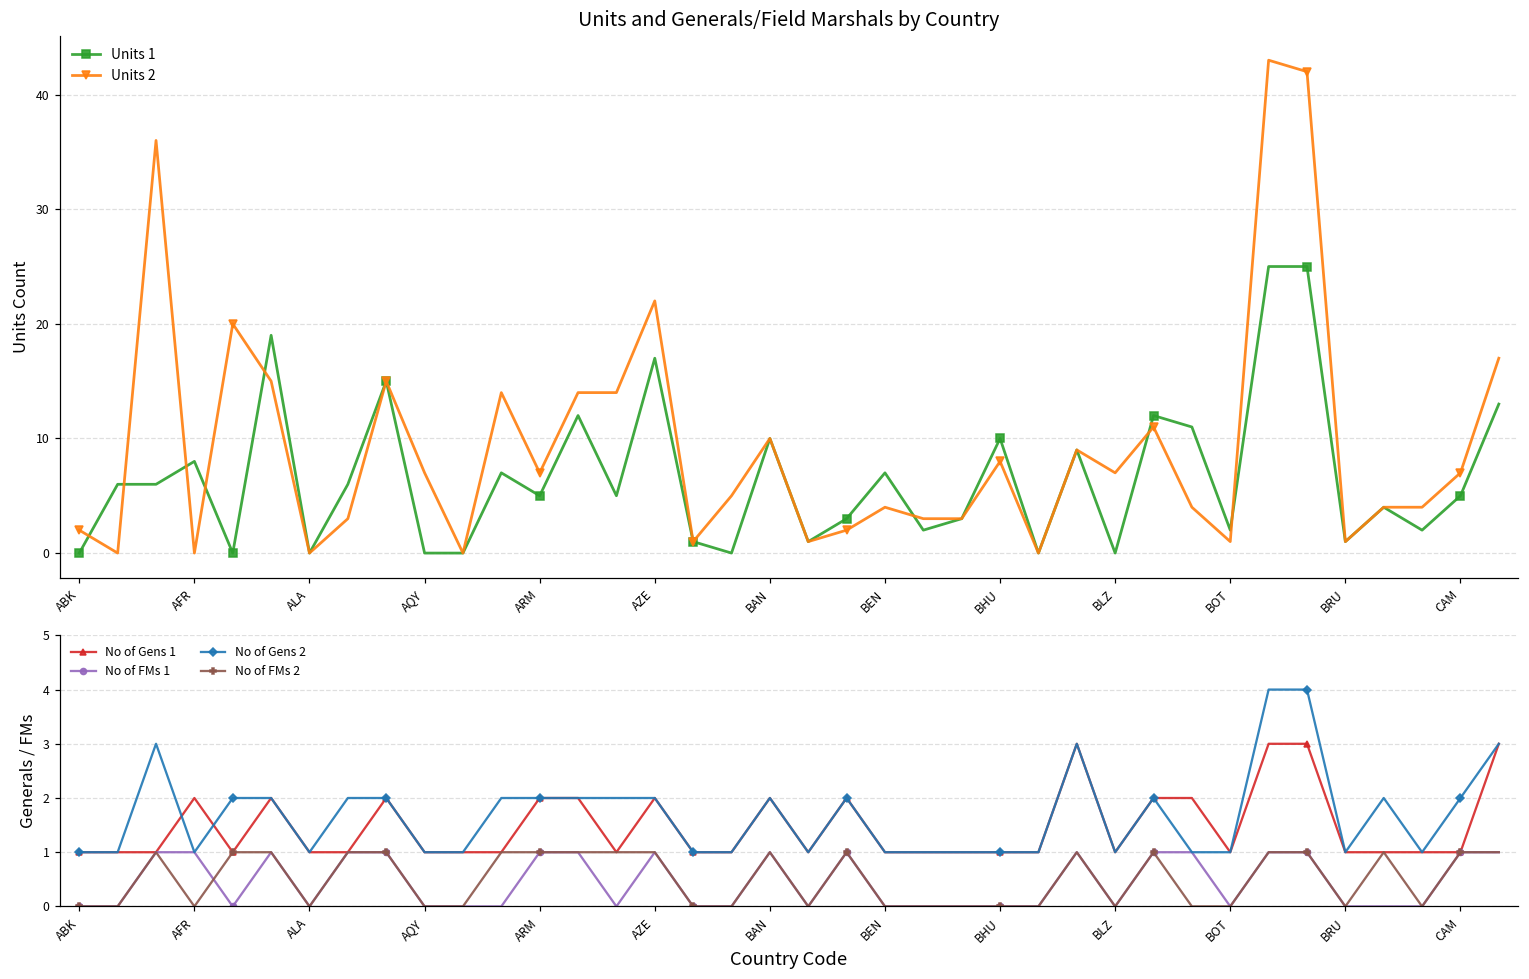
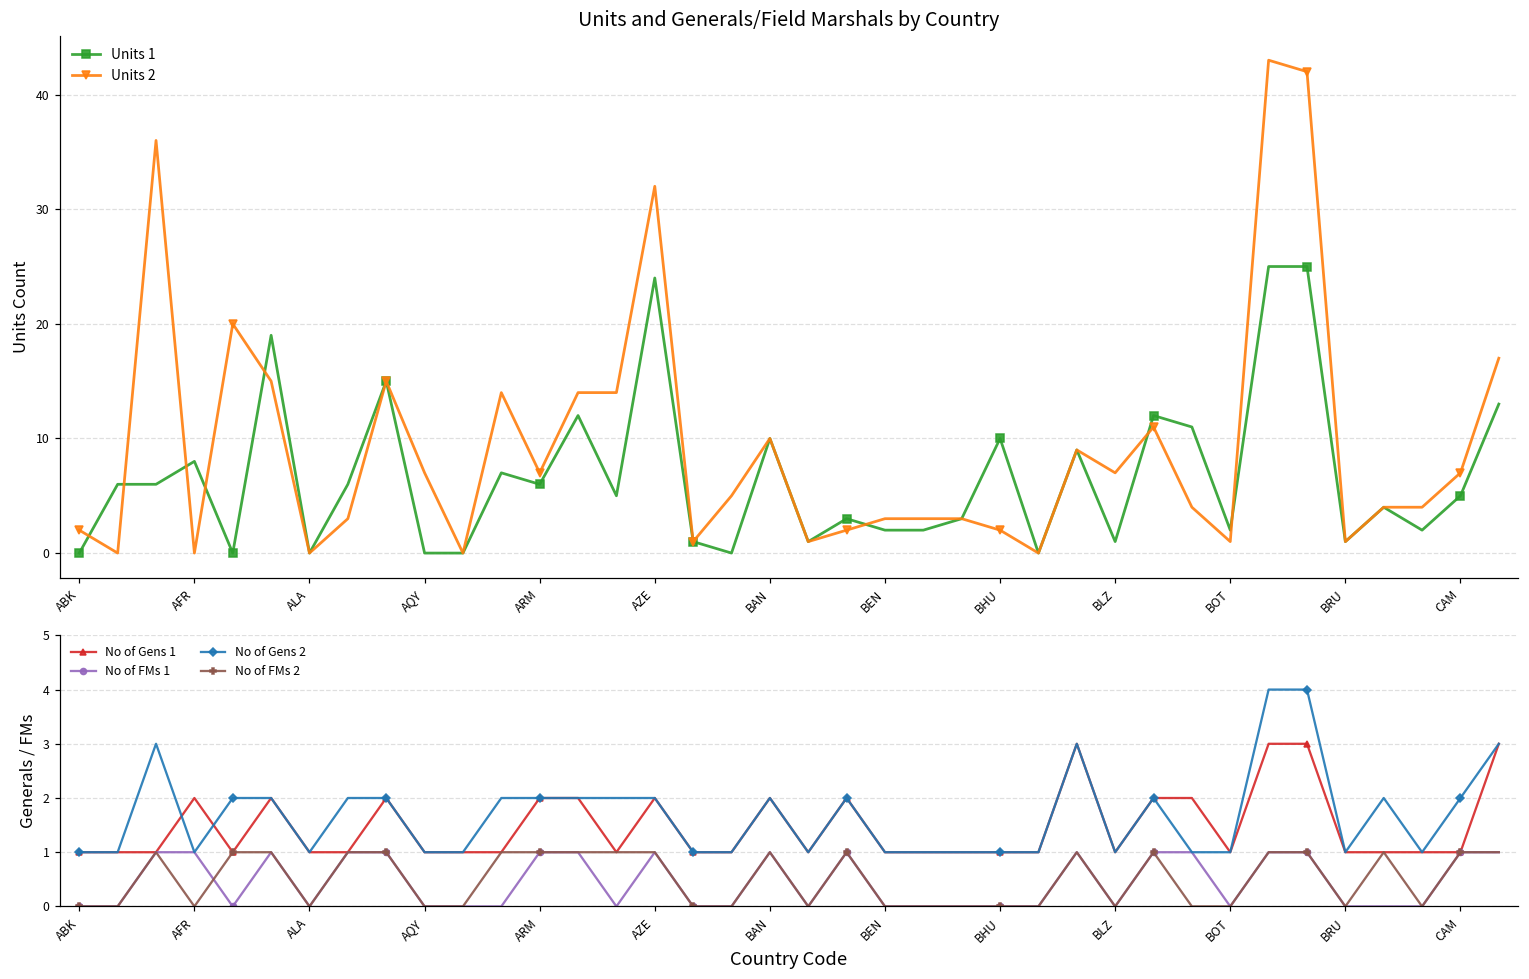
Units and Generals/Field Marshals by Country, Units 1, ARM: 5 -> 6
Units and Generals/Field Marshals by Country, Units 1, AZE: 17 -> 24
Units and Generals/Field Marshals by Country, Units 2, AZE: 22 -> 32
Units and Generals/Field Marshals by Country, Units 1, BEN: 7 -> 2
Units and Generals/Field Marshals by Country, Units 2, BEN: 4 -> 3
Units and Generals/Field Marshals by Country, Units 2, BHU: 8 -> 2
Units and Generals/Field Marshals by Country, Units 1, BLZ: 0 -> 1
